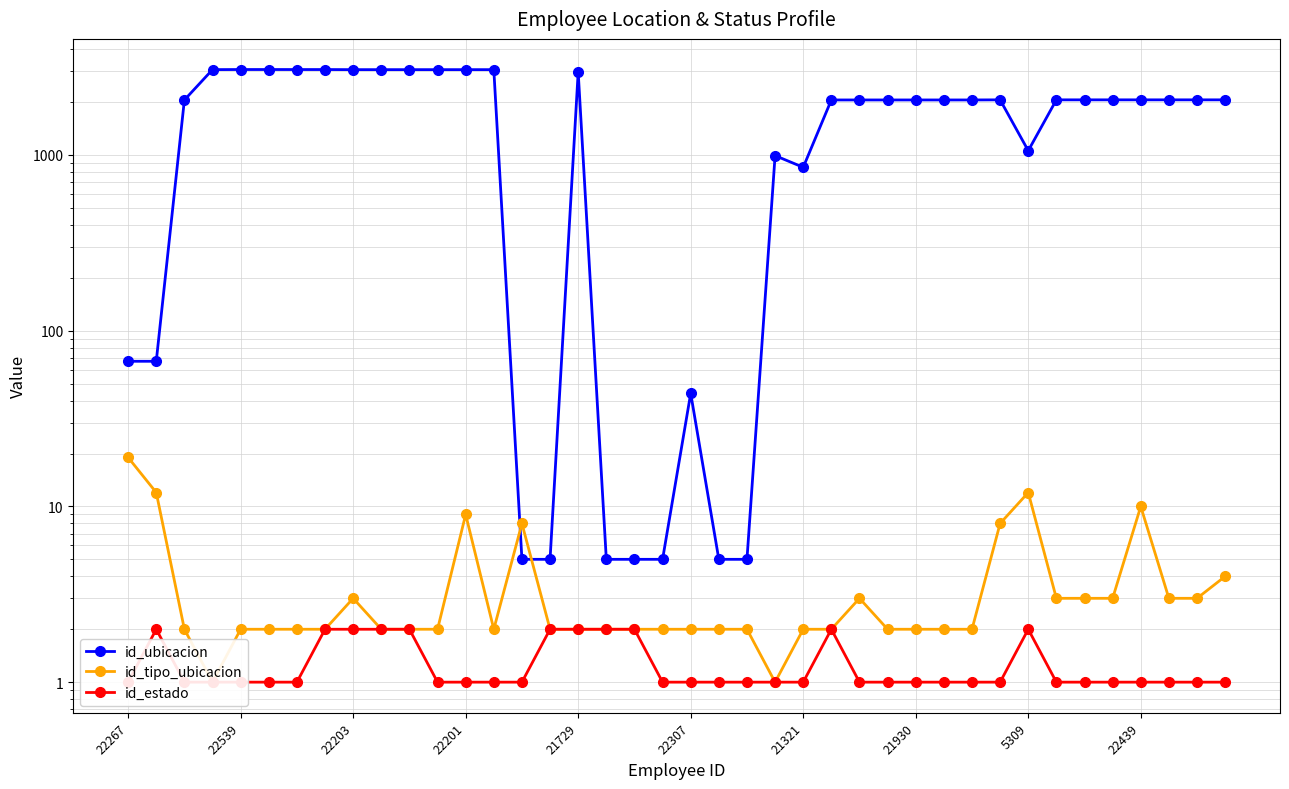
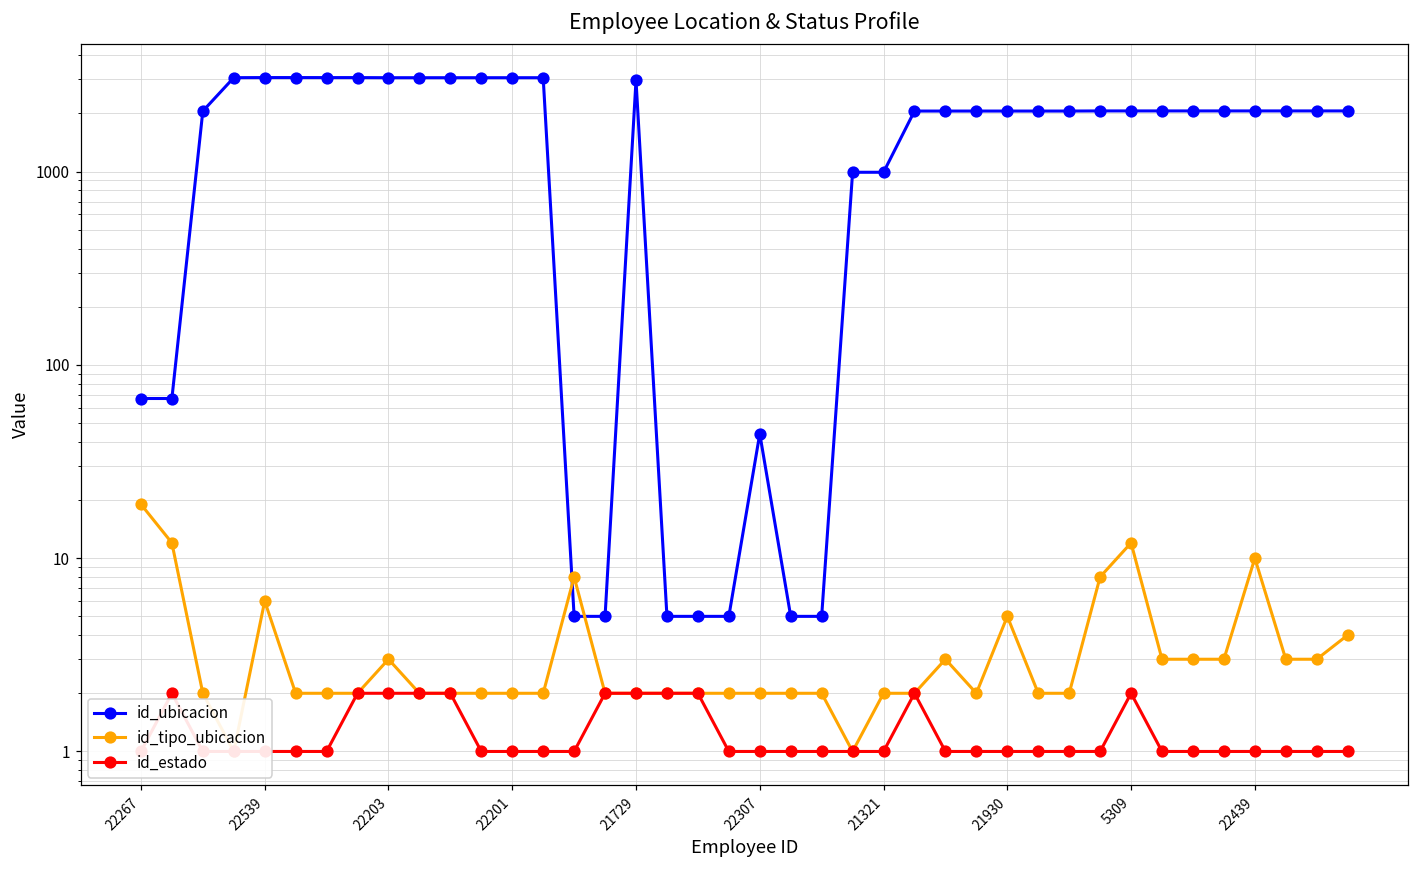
id_tipo_ubicacion, 22539: 2 -> 6
id_tipo_ubicacion, 22201: 9 -> 2
id_ubicacion, 21321: 900 -> 1000
id_tipo_ubicacion, 21930: 2 -> 5
id_ubicacion, 5309: 1100 -> 2100
